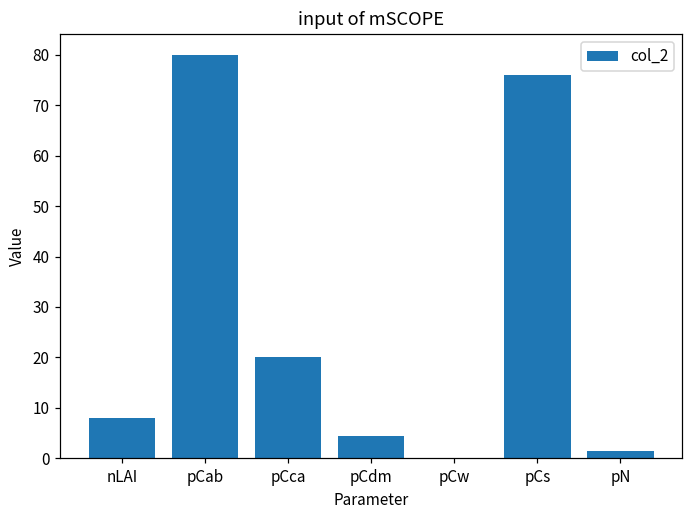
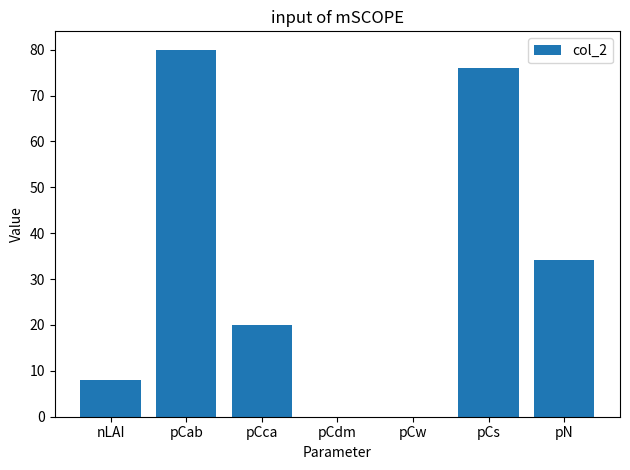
pCdm: 4 -> 0
pN: 1 -> 34
